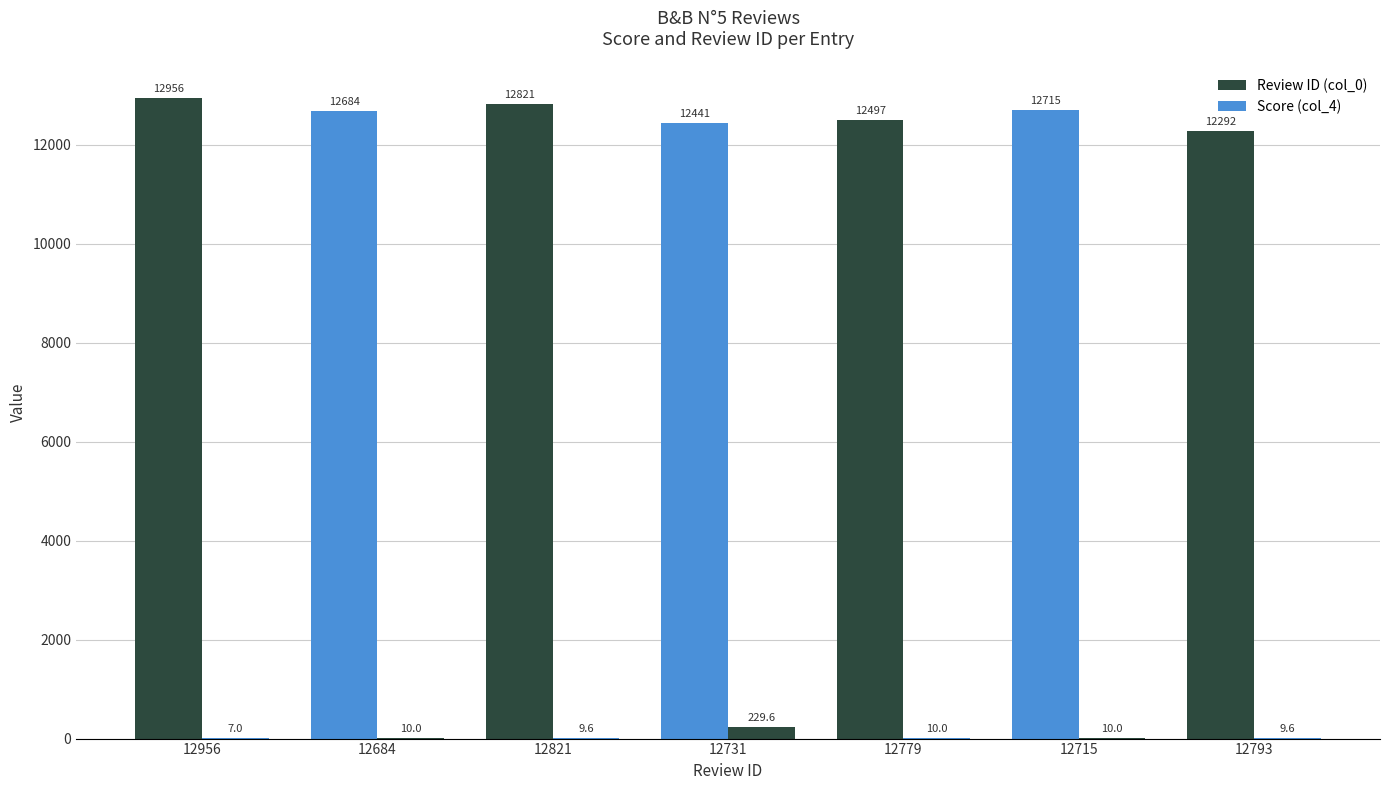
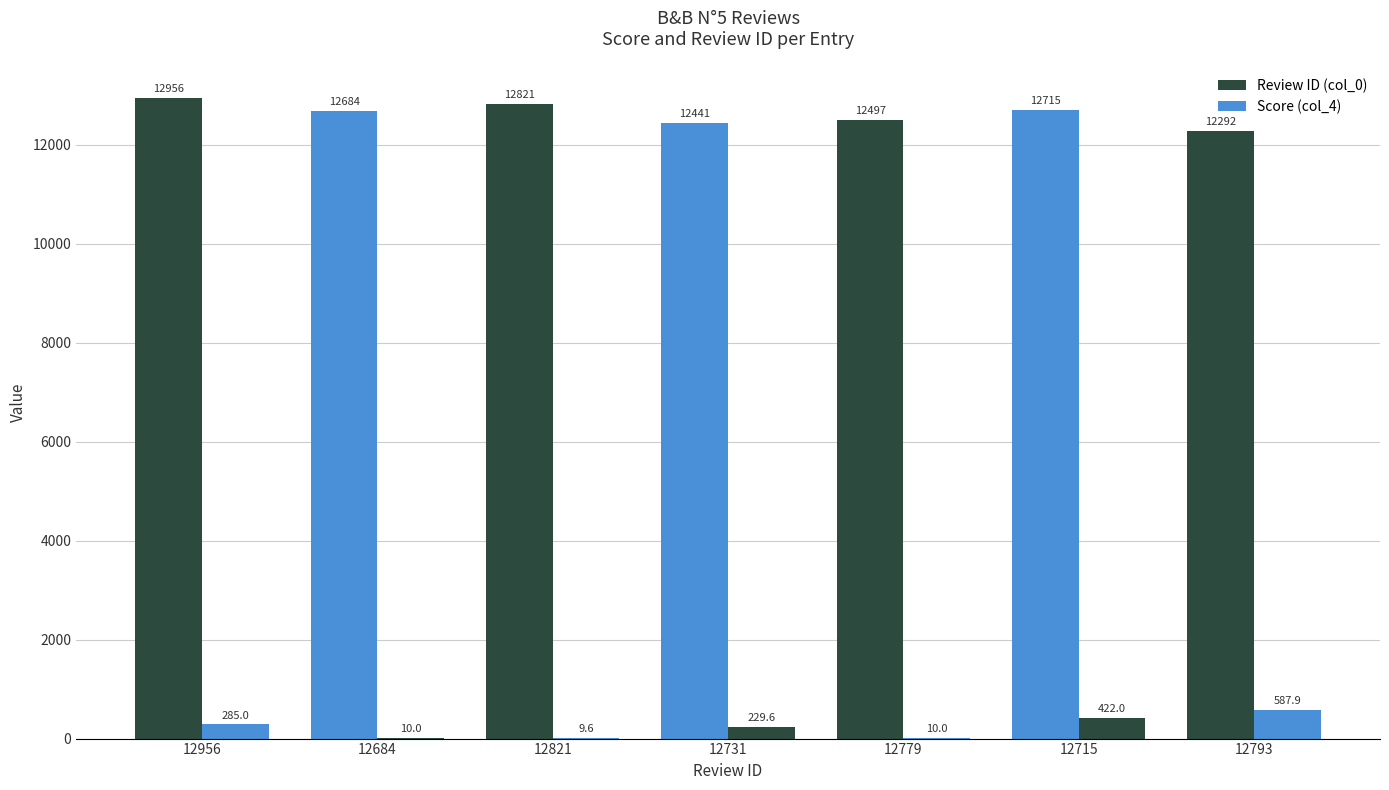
Score (col_4), 12956: 7.0 -> 285.0
Score (col_4), 12715: 10.0 -> 422.0
Score (col_4), 12793: 9.6 -> 587.9
